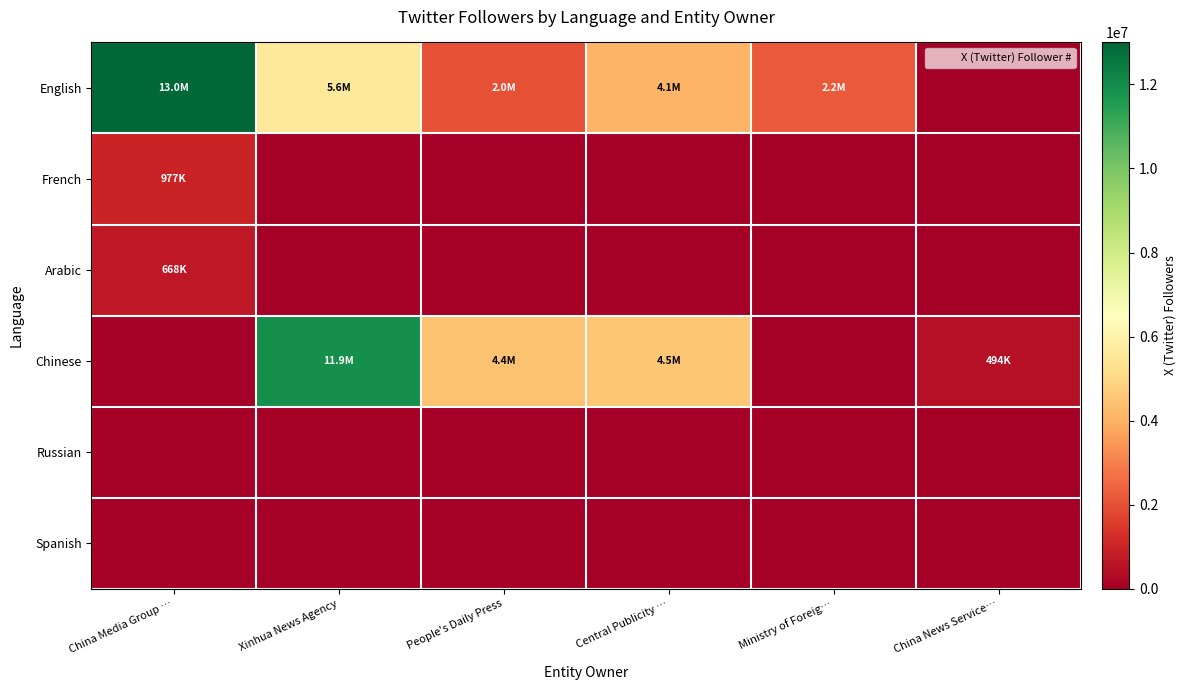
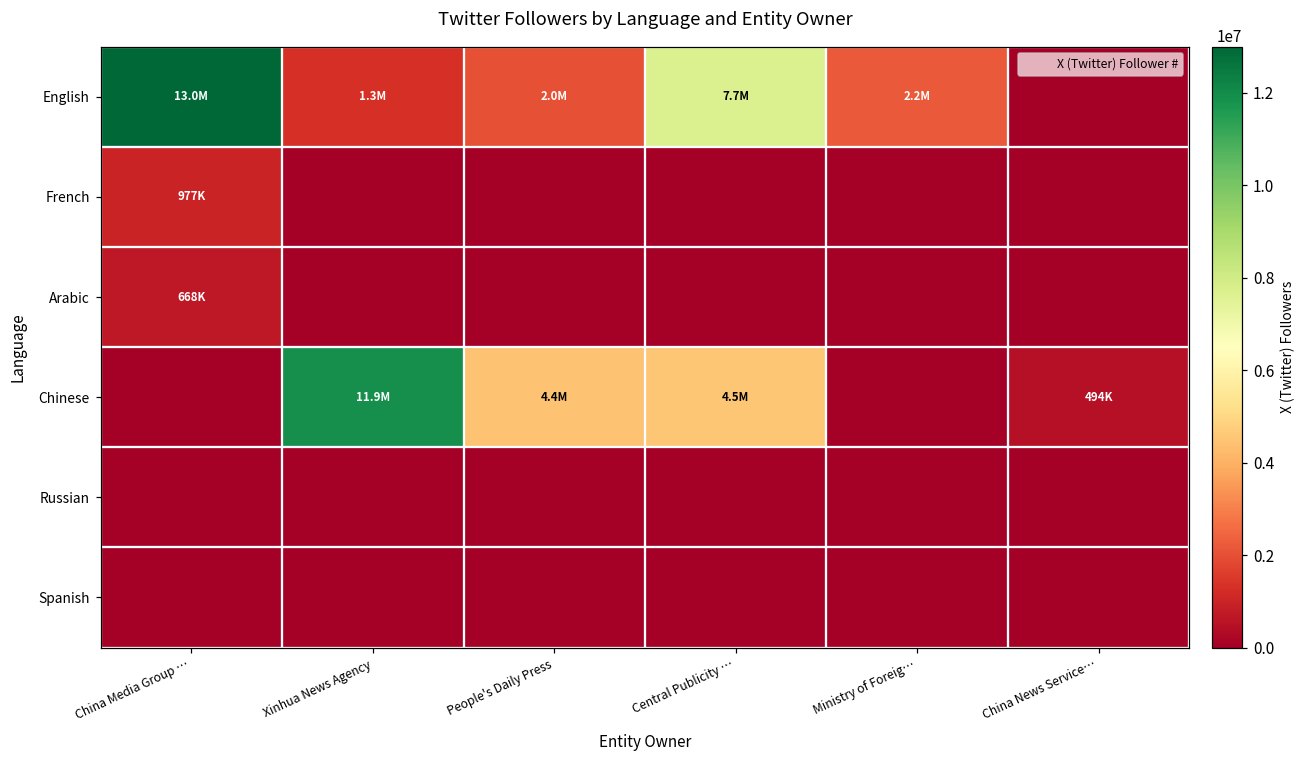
English, Xinhua News Agency: 5.6M -> 1.3M
English, Central Publicity …: 4.1M -> 7.7M
